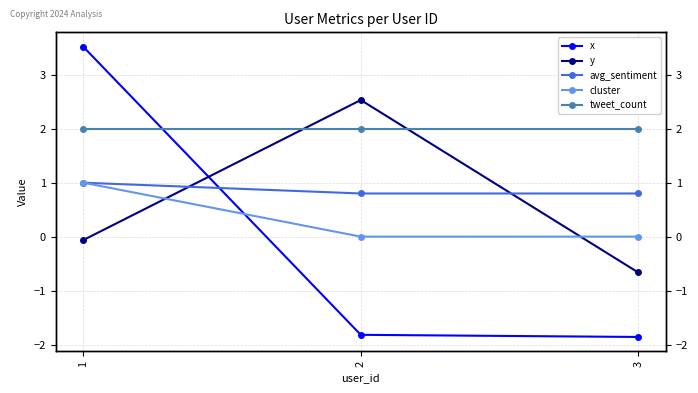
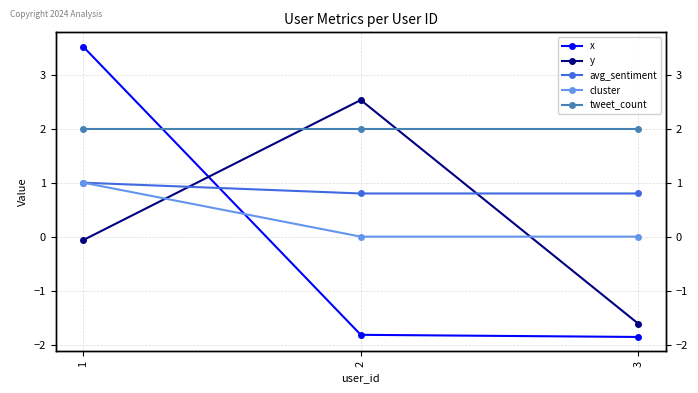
y, 3: -0.7 -> -1.6
